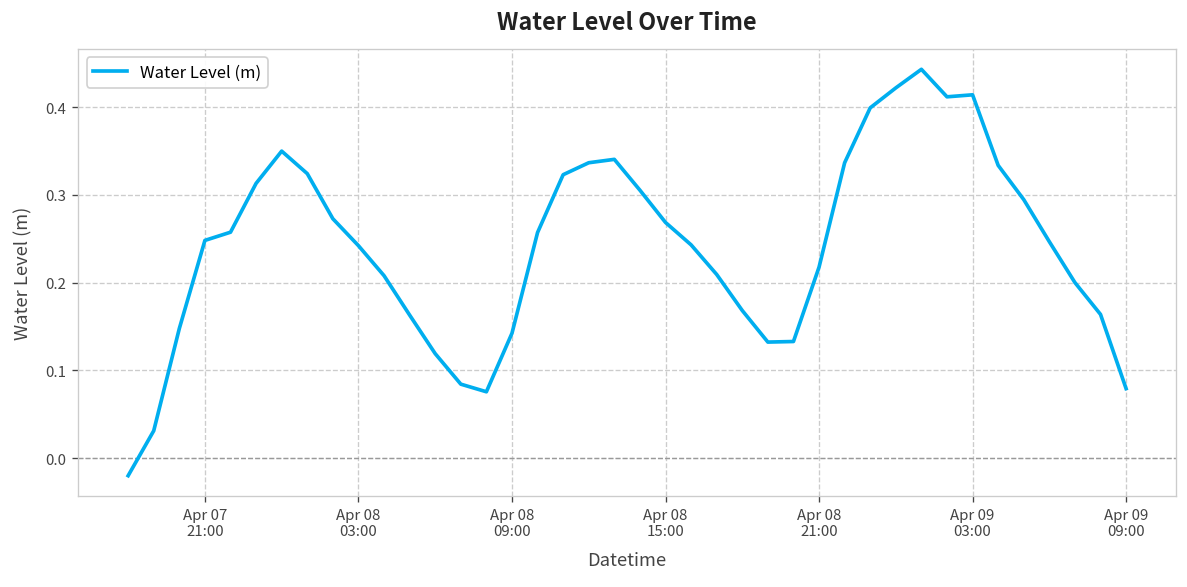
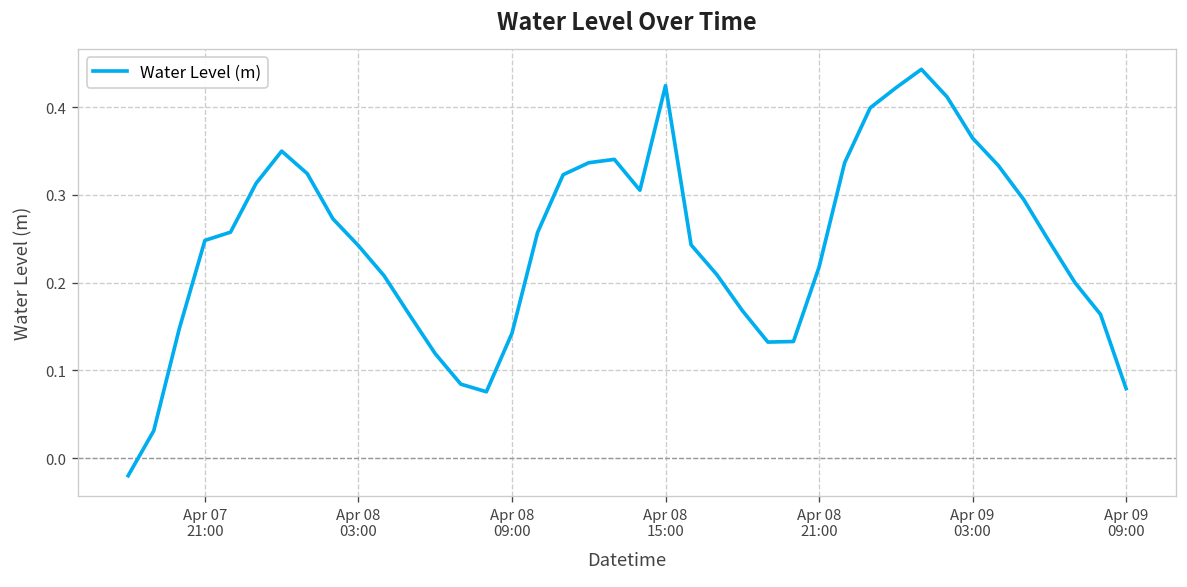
Apr 08 15:00: 0.27 -> 0.42
Apr 09 03:00: 0.41 -> 0.36
